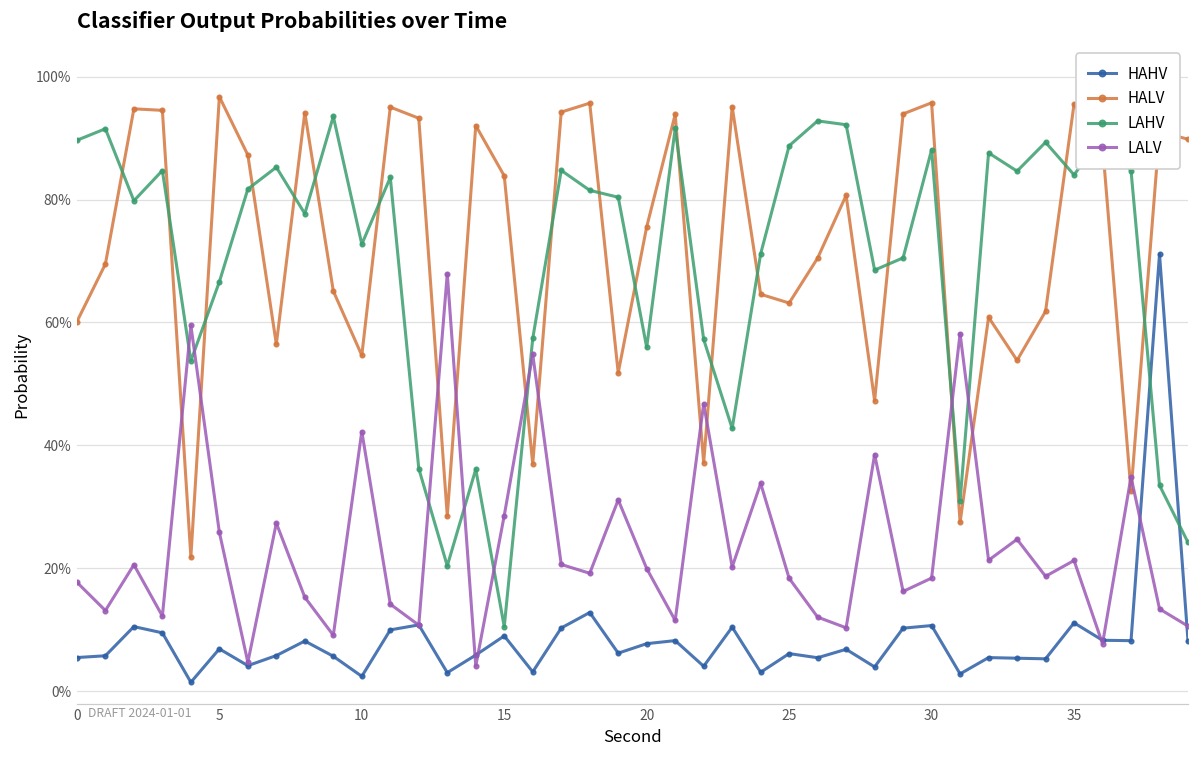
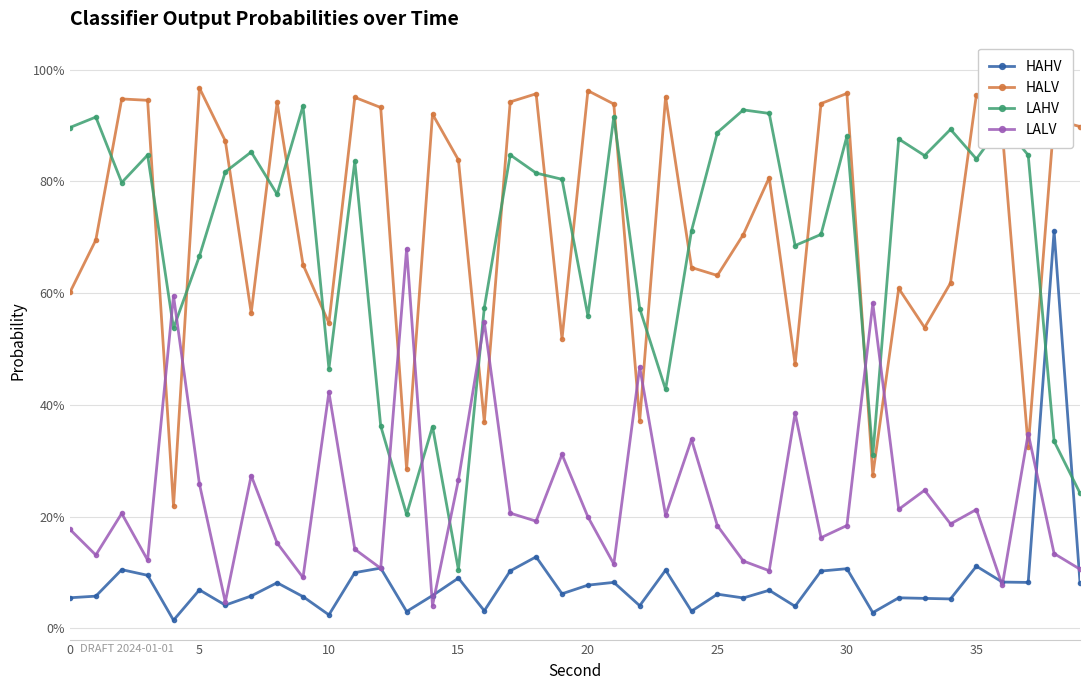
LAHV, 10: 73% -> 47%
LALV, 15: 29% -> 27%
HALV, 20: 76% -> 96%
